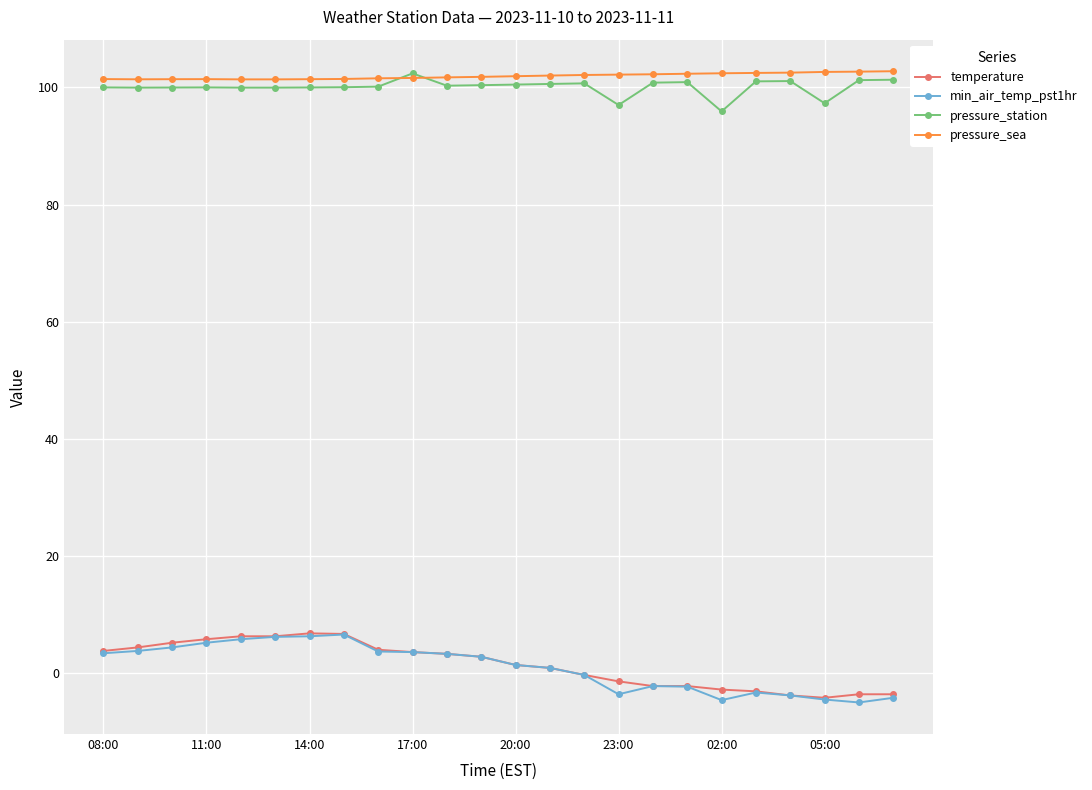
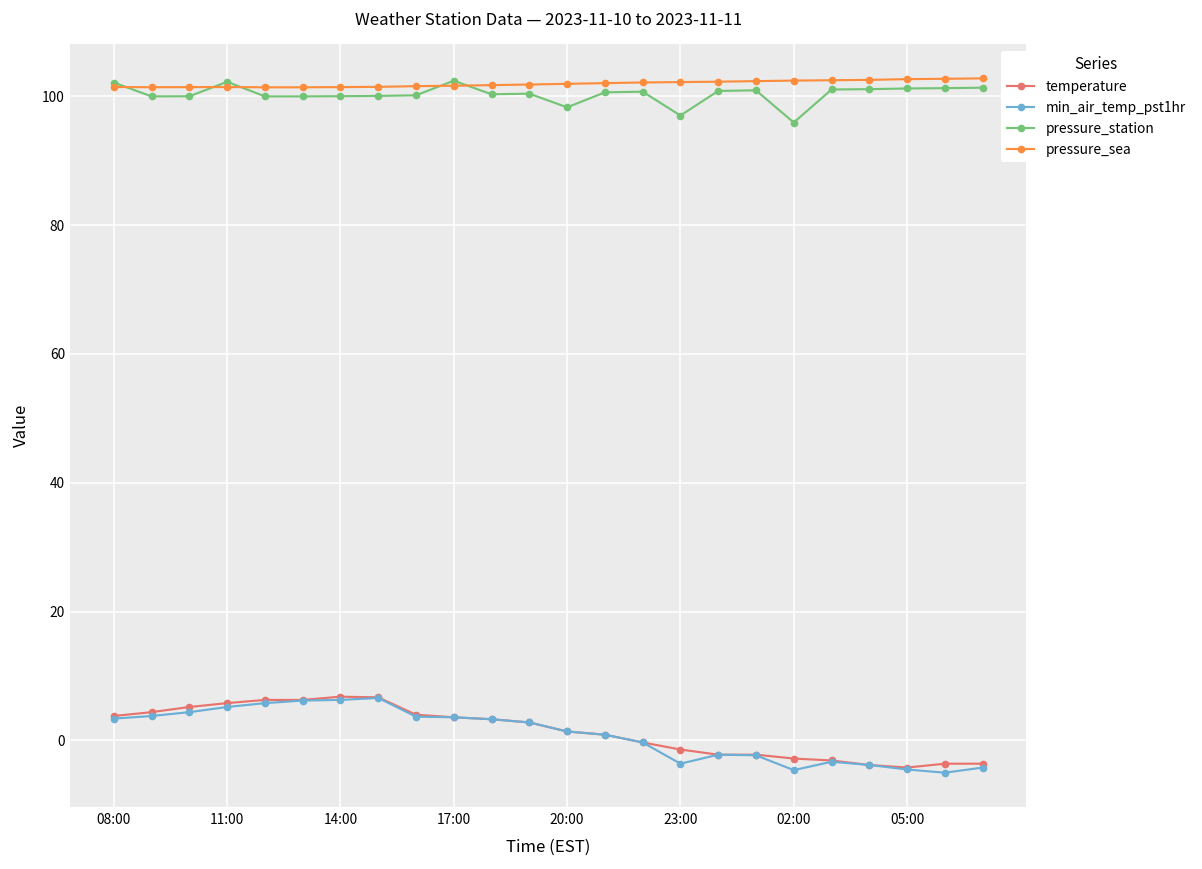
pressure_station, 08:00: 100 -> 102
pressure_station, 11:00: 100 -> 102
pressure_station, 20:00: 100 -> 98
pressure_station, 05:00: 97 -> 101
